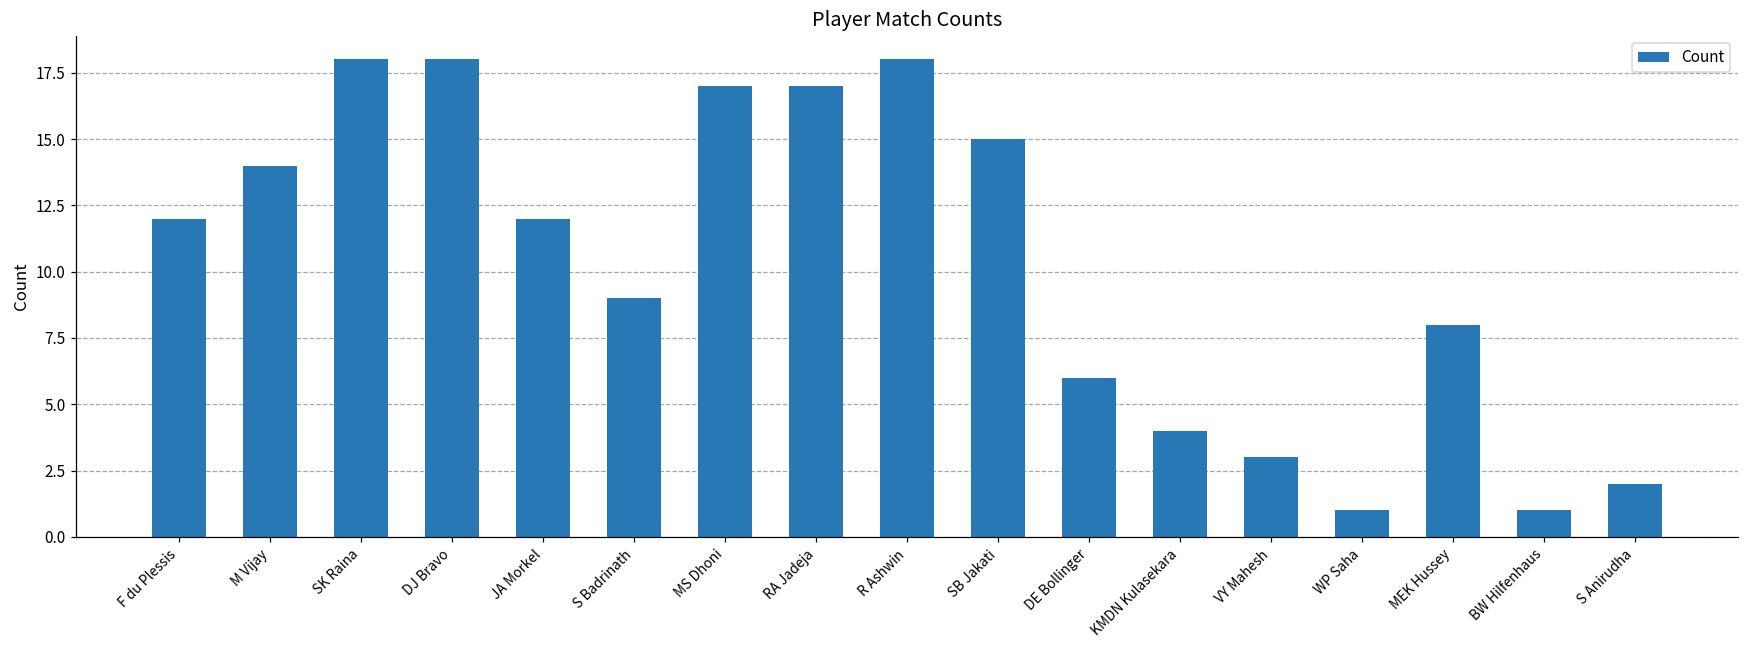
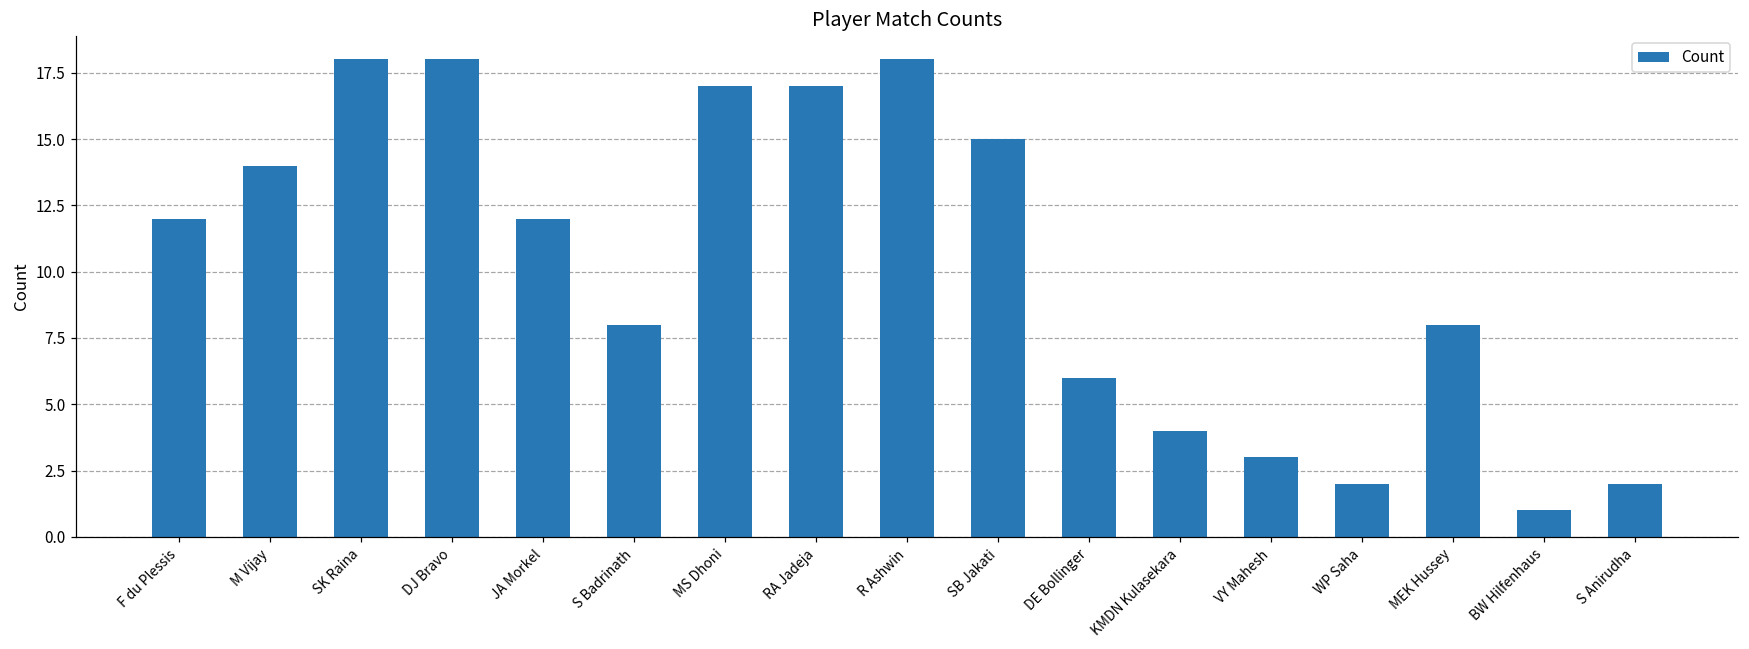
S Badrinath: 9 -> 8
WP Saha: 1 -> 2
